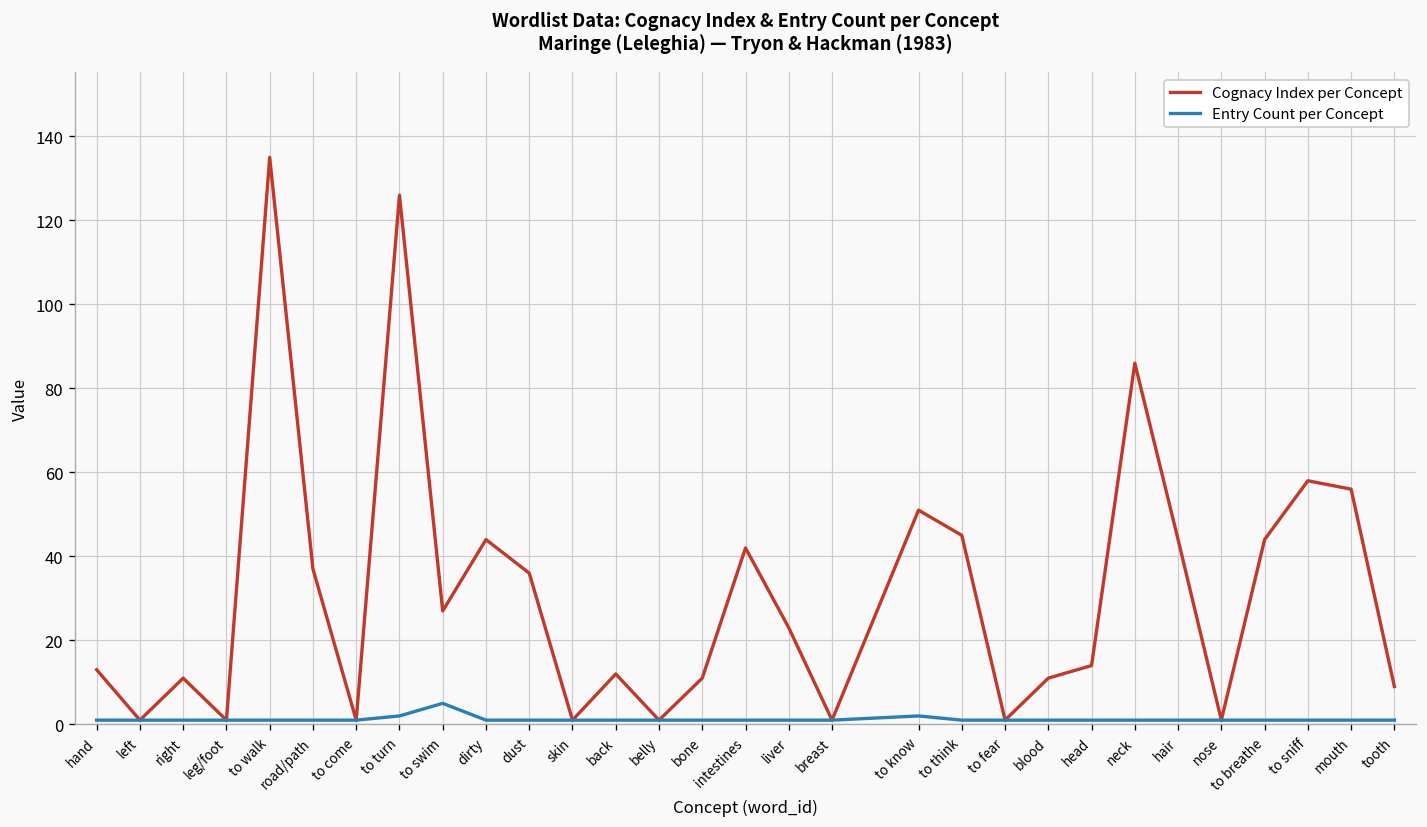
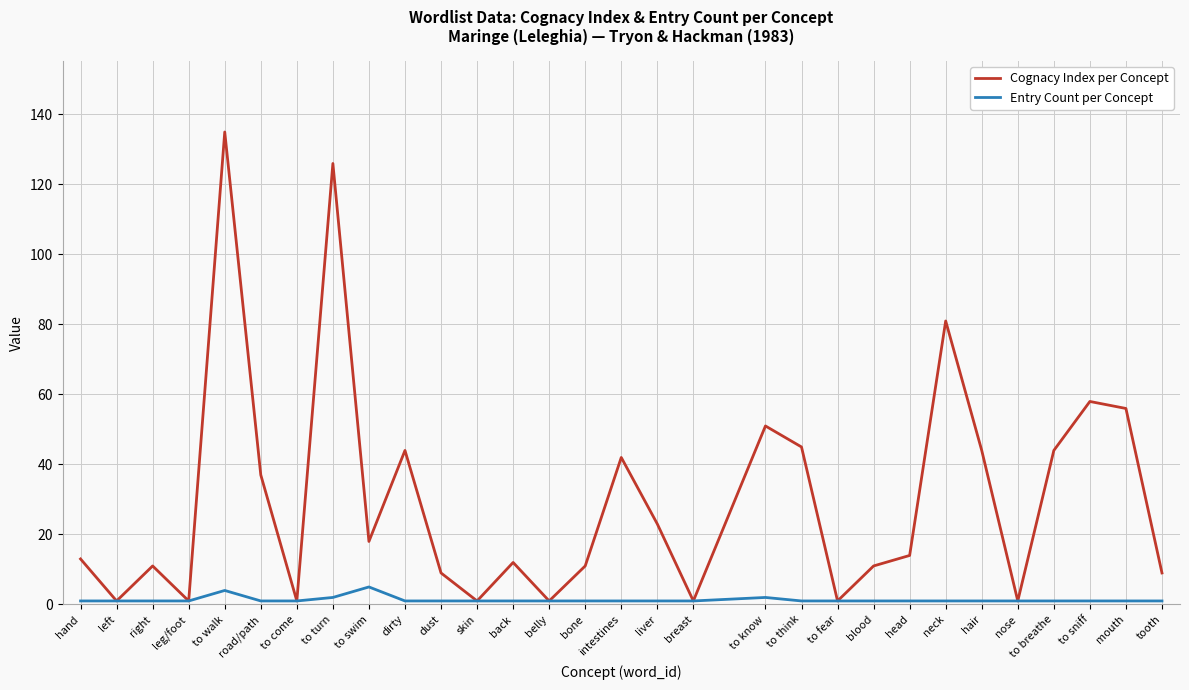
Entry Count per Concept, to walk: 1 -> 4
Cognacy Index per Concept, to swim: 27 -> 18
Cognacy Index per Concept, dust: 36 -> 9
Cognacy Index per Concept, neck: 86 -> 81
